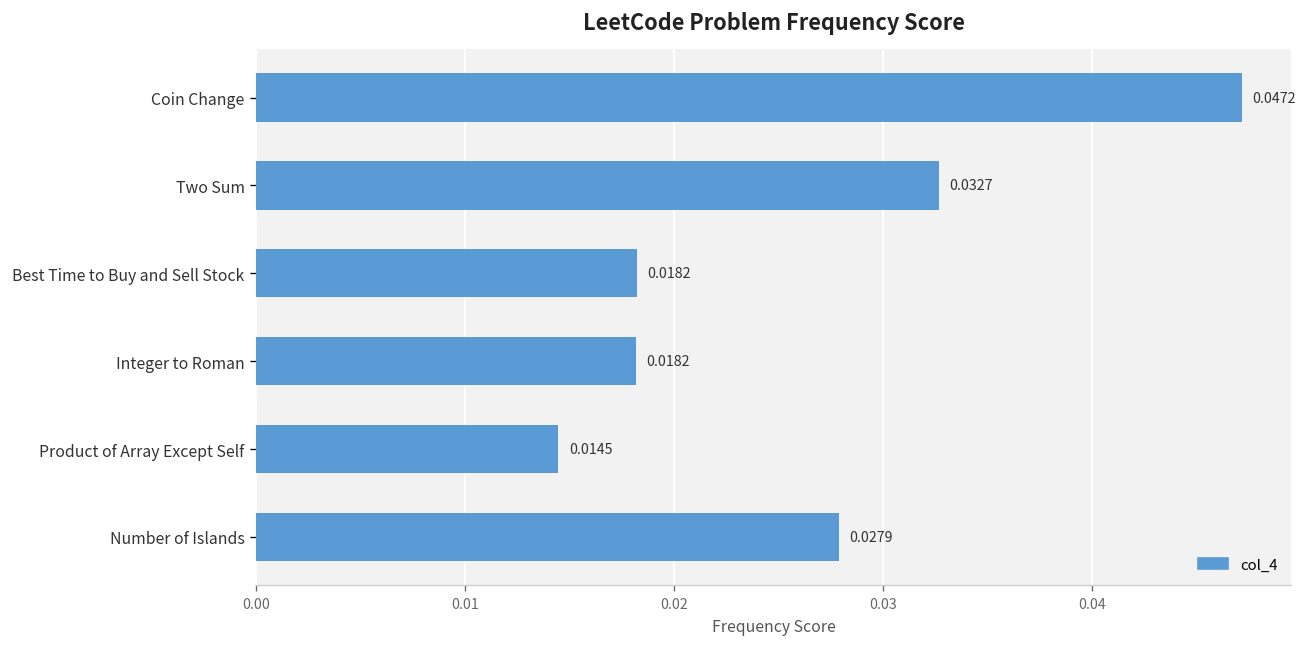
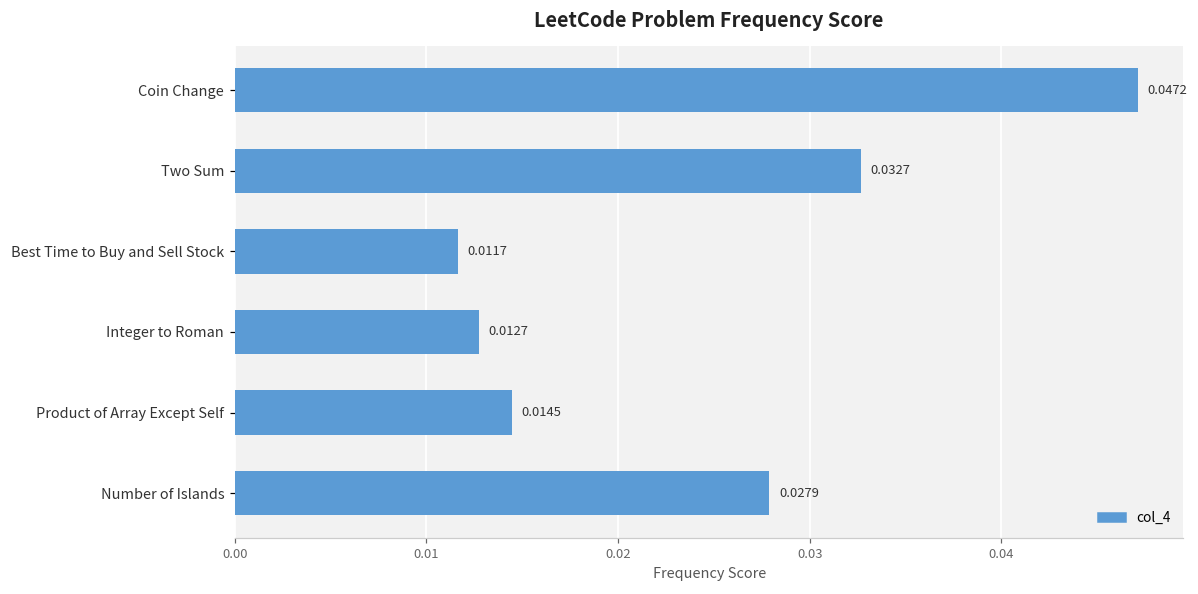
Best Time to Buy and Sell Stock: 0.0182 -> 0.0117
Integer to Roman: 0.0182 -> 0.0127
